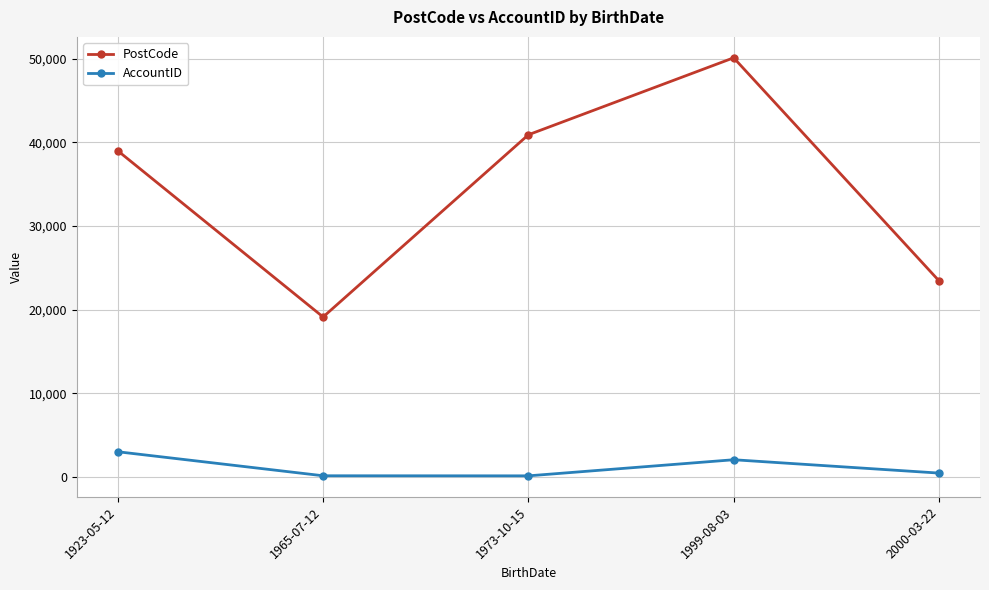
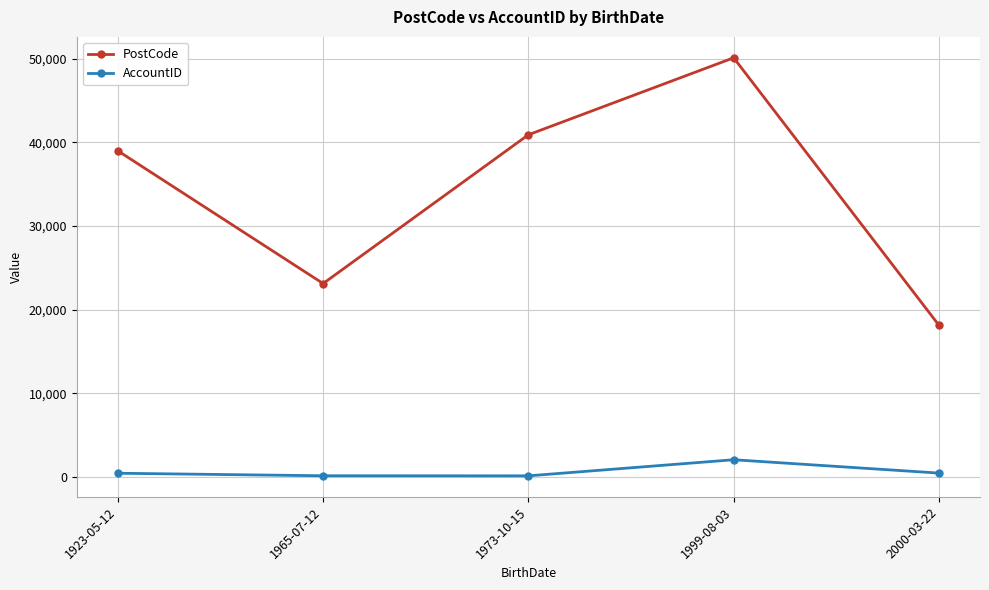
AccountID, 1923-05-12: 3,000 -> 0
PostCode, 1965-07-12: 19,000 -> 23,000
PostCode, 2000-03-22: 23,000 -> 18,000
